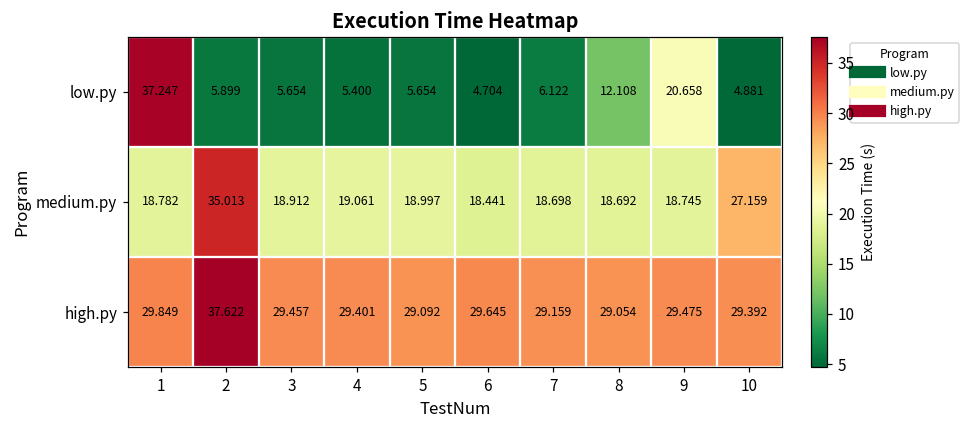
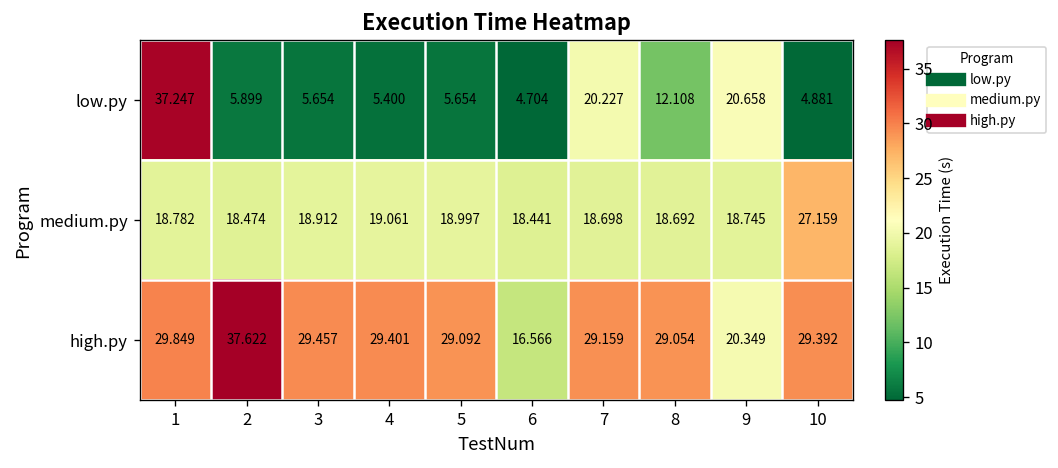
low.py, 7: 6.122 -> 20.227
medium.py, 2: 35.013 -> 18.474
high.py, 6: 29.645 -> 16.566
high.py, 9: 29.475 -> 20.349
